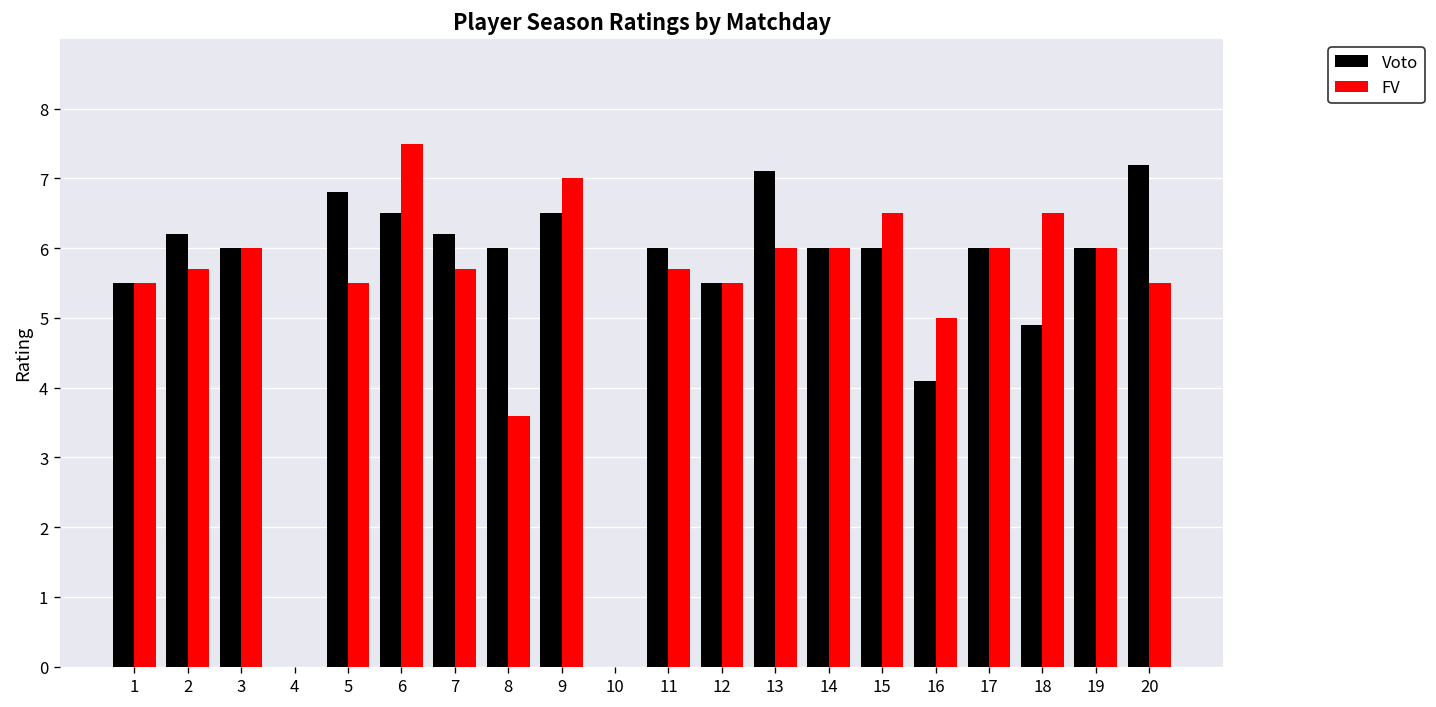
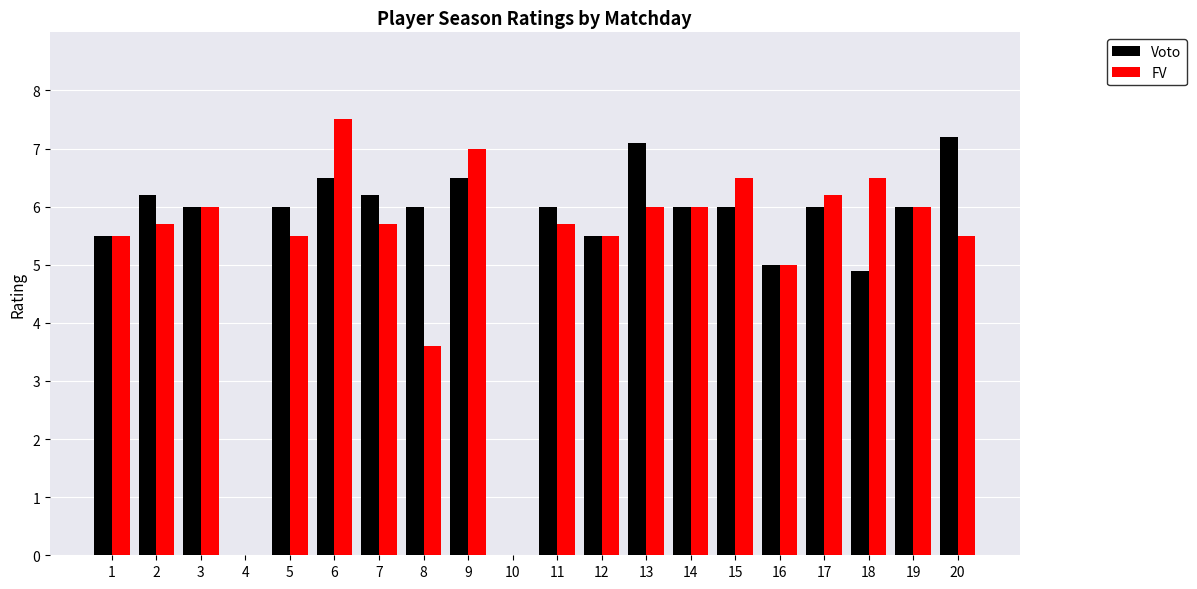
Voto, 5: 6.8 -> 6.0
Voto, 16: 4.1 -> 5.0
FV, 17: 6.0 -> 6.2
